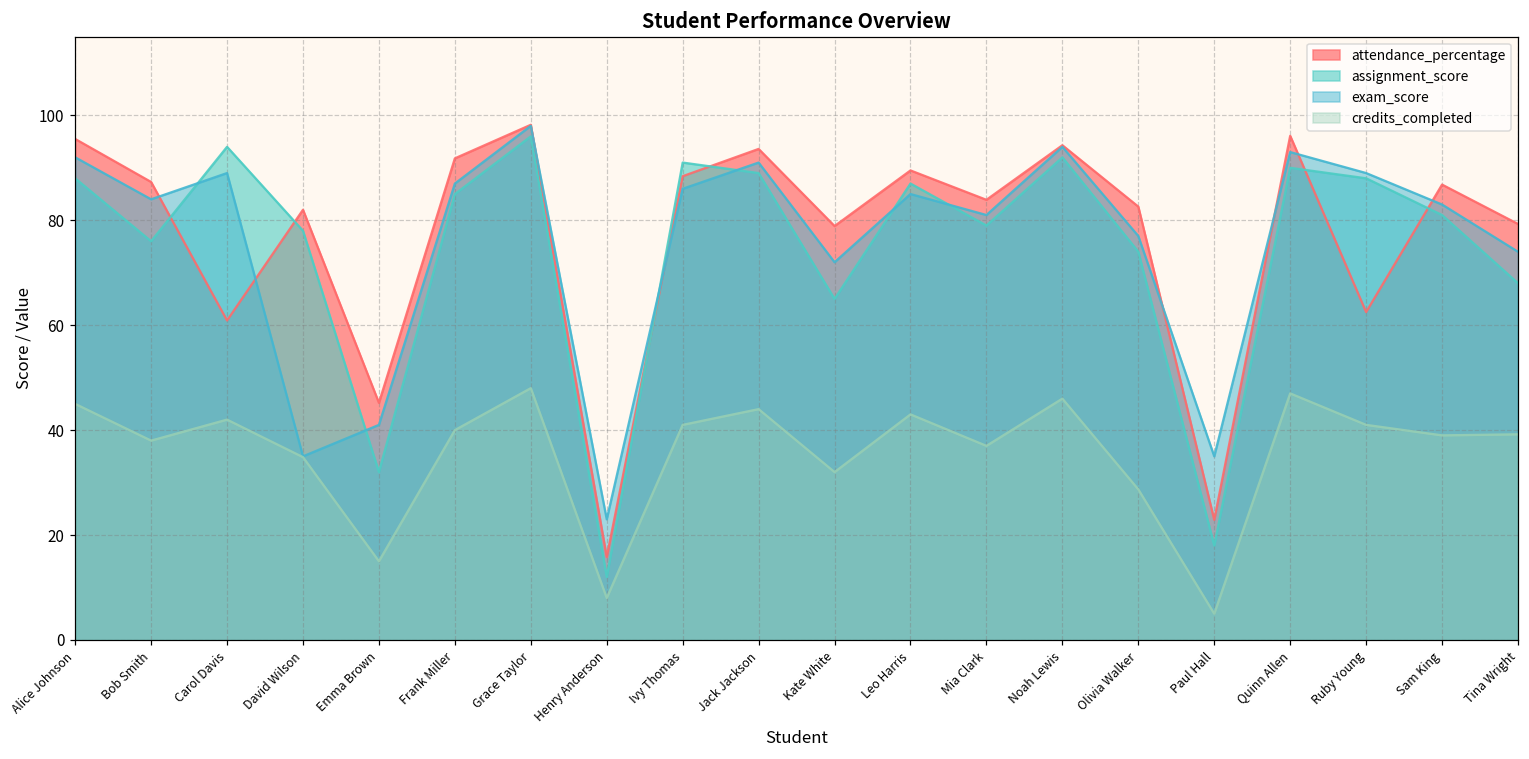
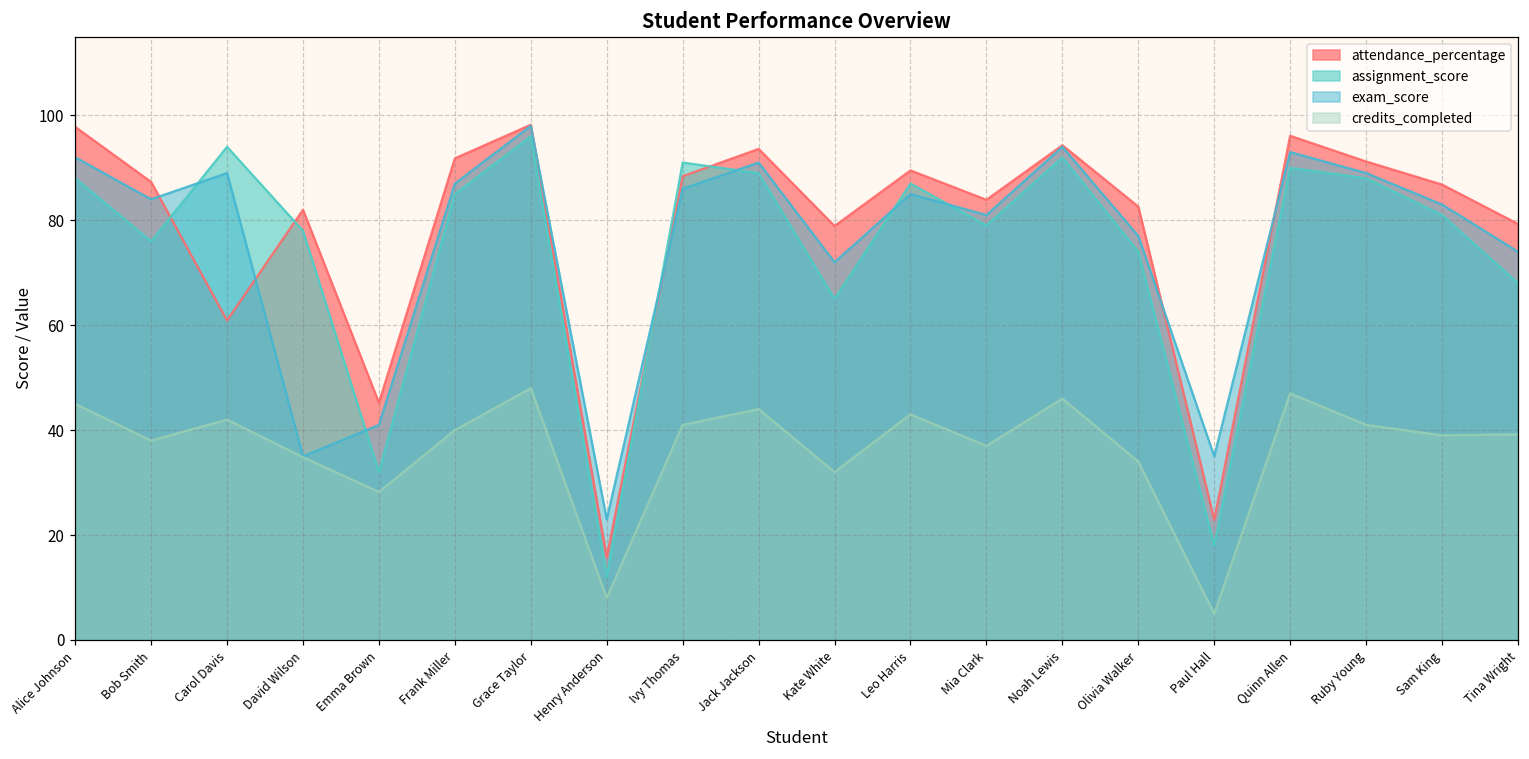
attendance_percentage, Alice Johnson: 96 -> 98
credits_completed, Emma Brown: 15 -> 28
credits_completed, Olivia Walker: 29 -> 34
attendance_percentage, Ruby Young: 63 -> 91
